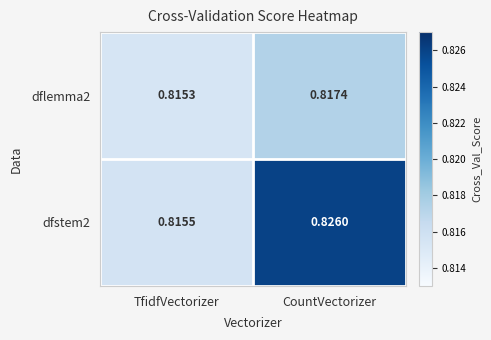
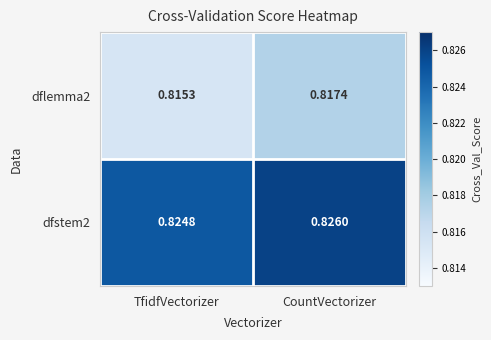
dfstem2, TfidfVectorizer: 0.8155 -> 0.8248
